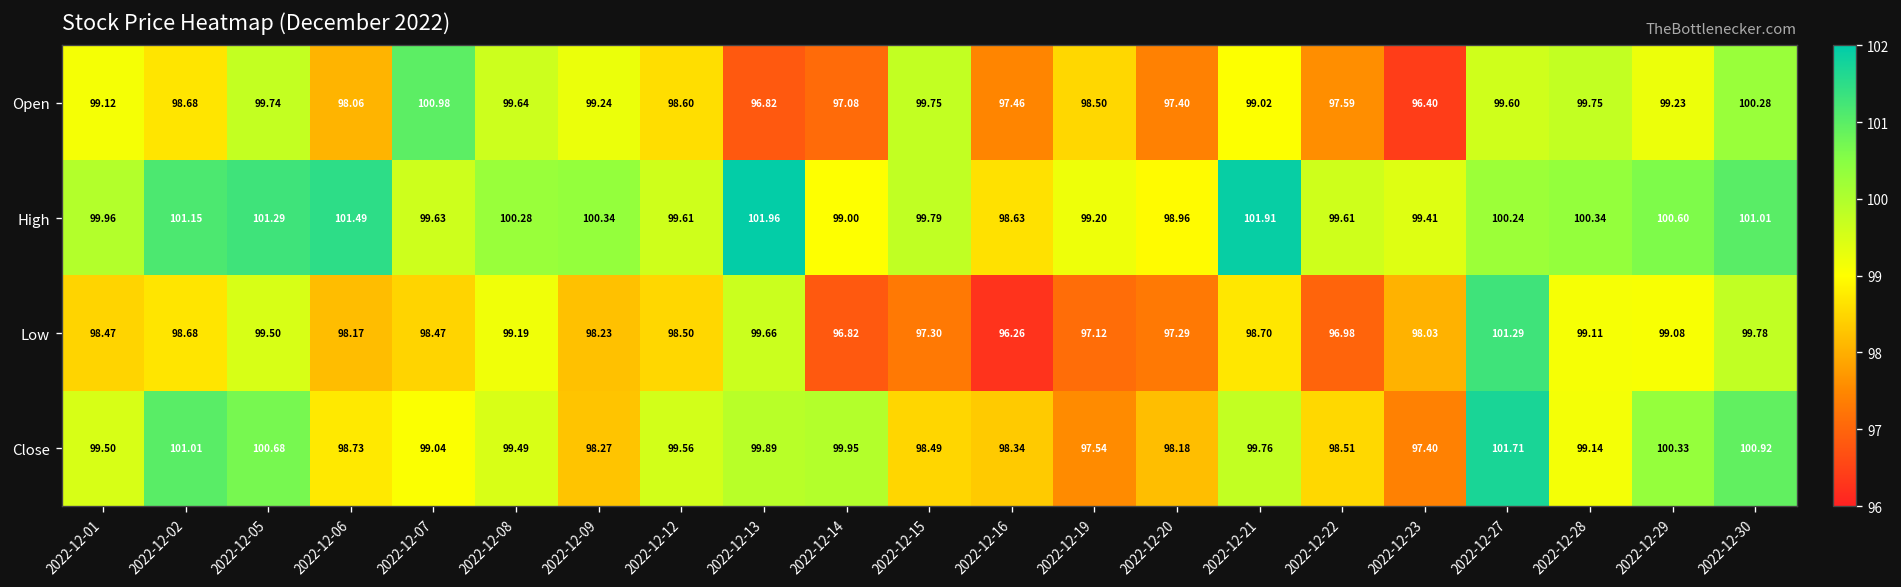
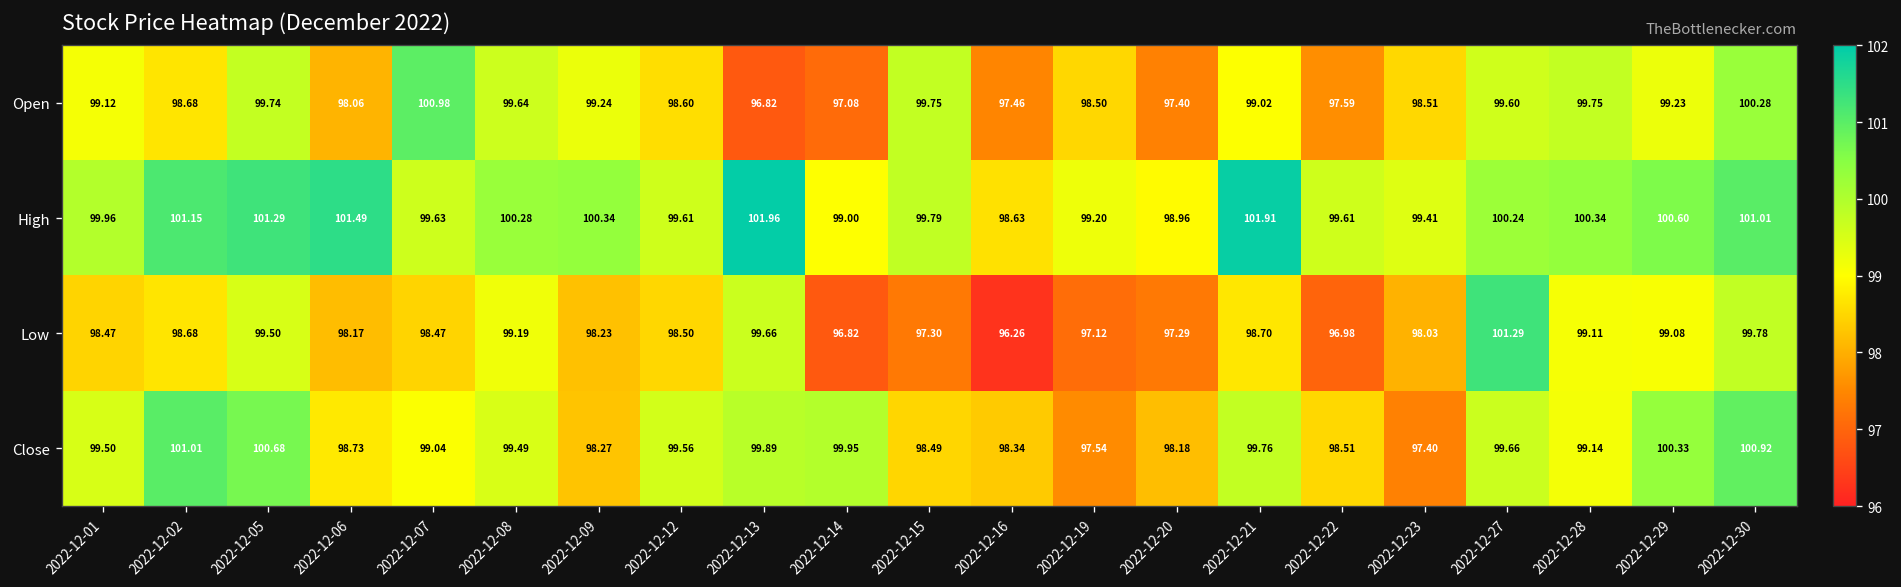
Open, 2022-12-23: 96.40 -> 98.51
Close, 2022-12-27: 101.71 -> 99.66
